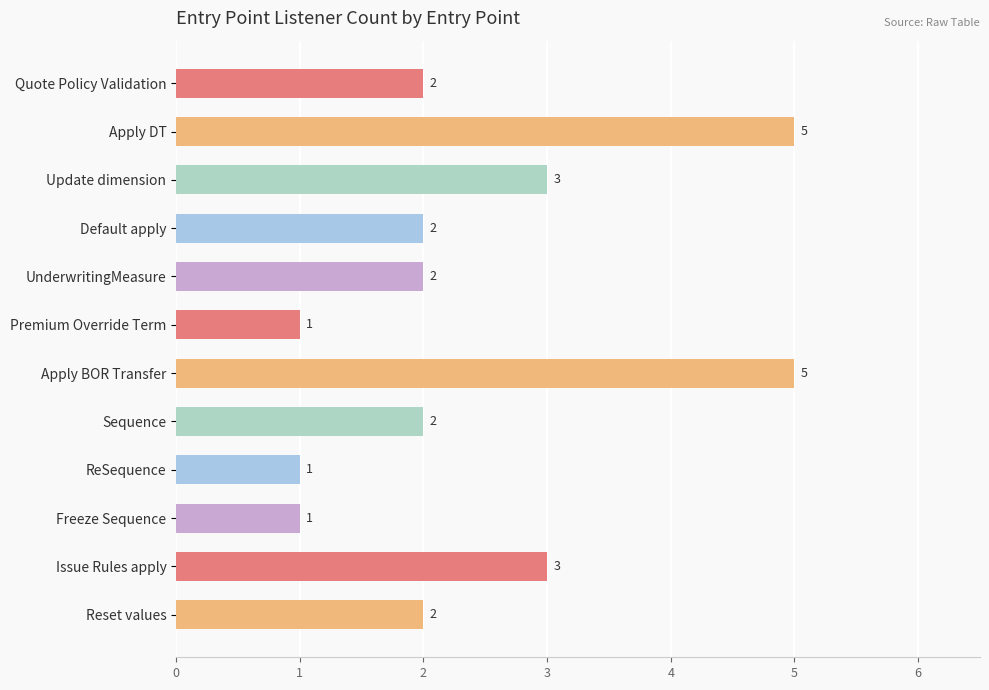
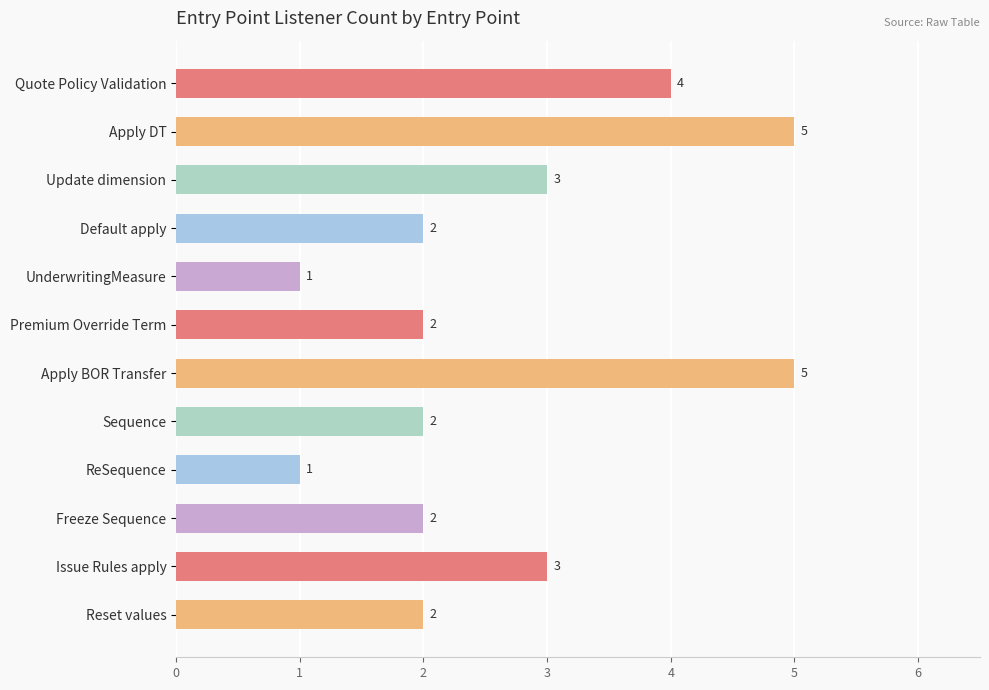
Quote Policy Validation: 2 -> 4
UnderwritingMeasure: 2 -> 1
Premium Override Term: 1 -> 2
Freeze Sequence: 1 -> 2
